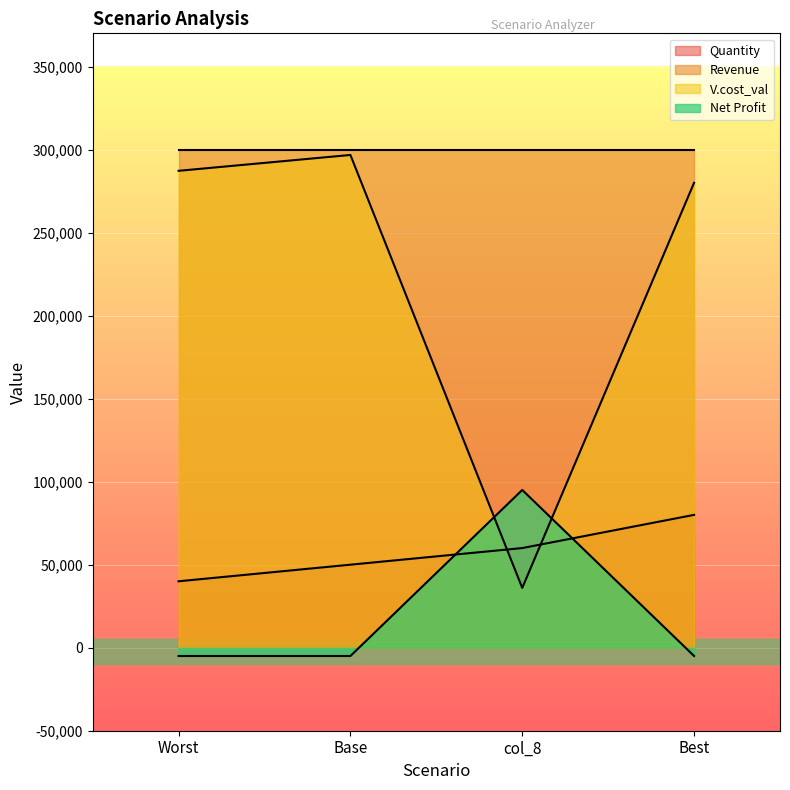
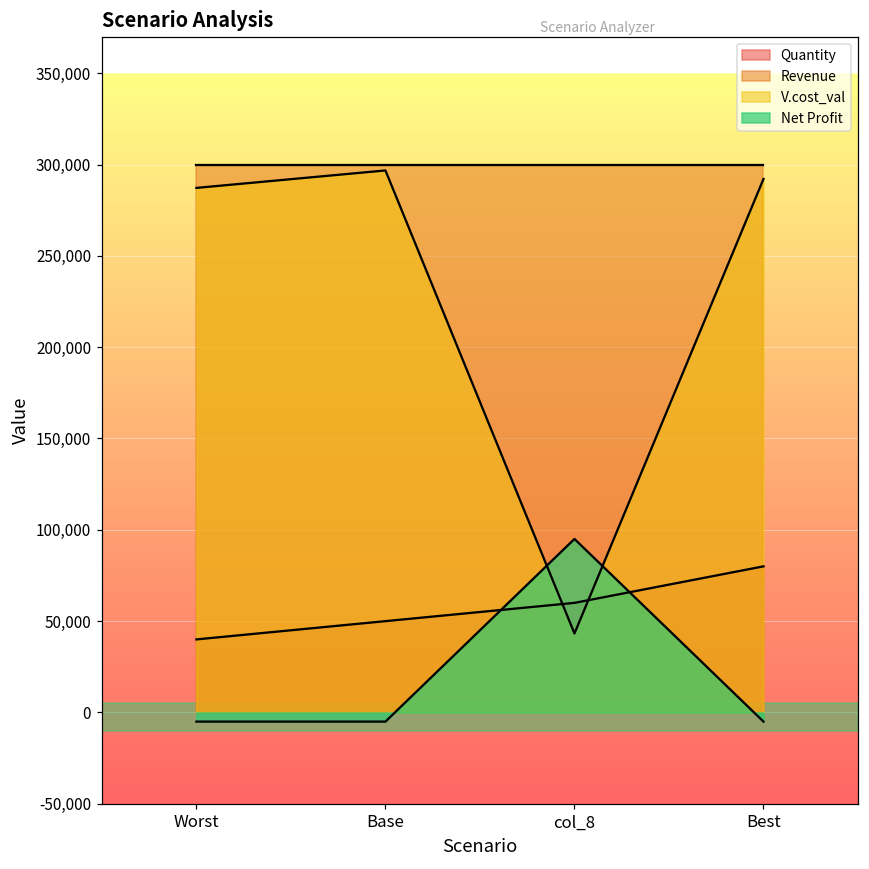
V.cost_val, col_8: 36,000 -> 43,000
V.cost_val, Best: 280,000 -> 292,000
